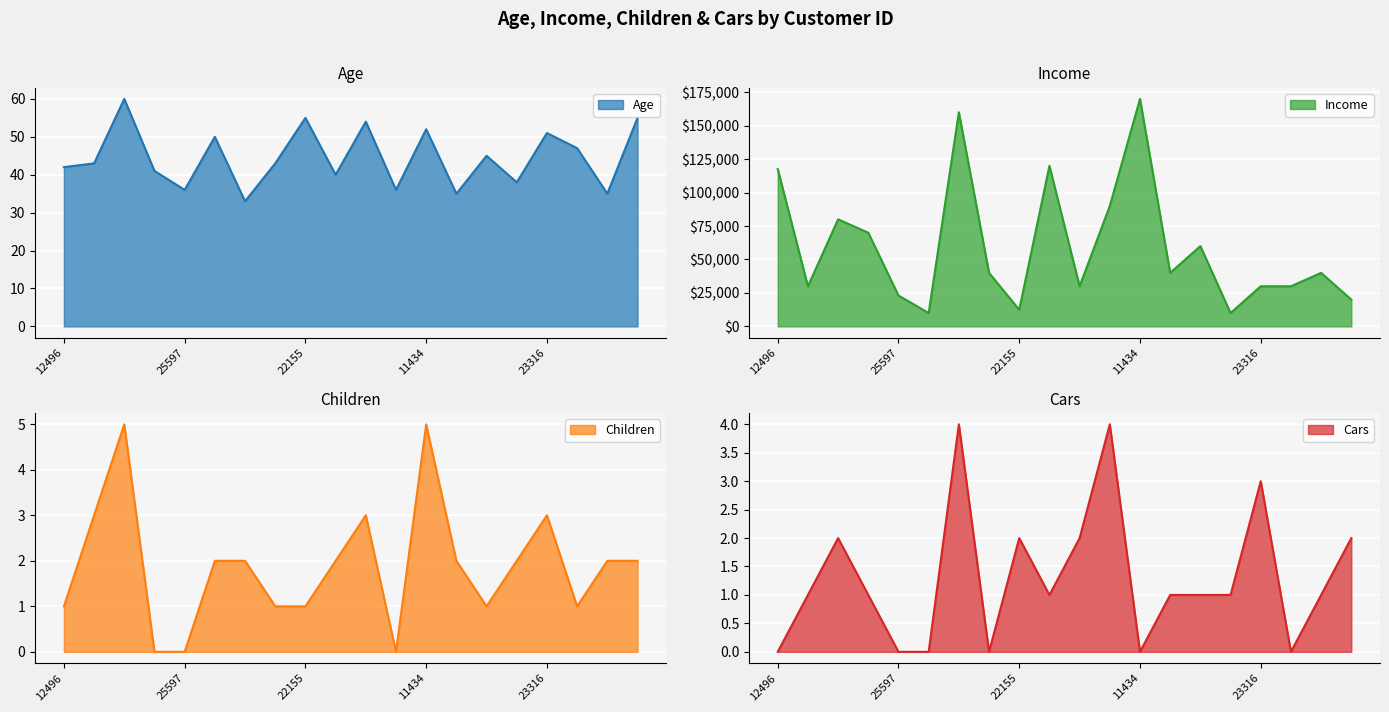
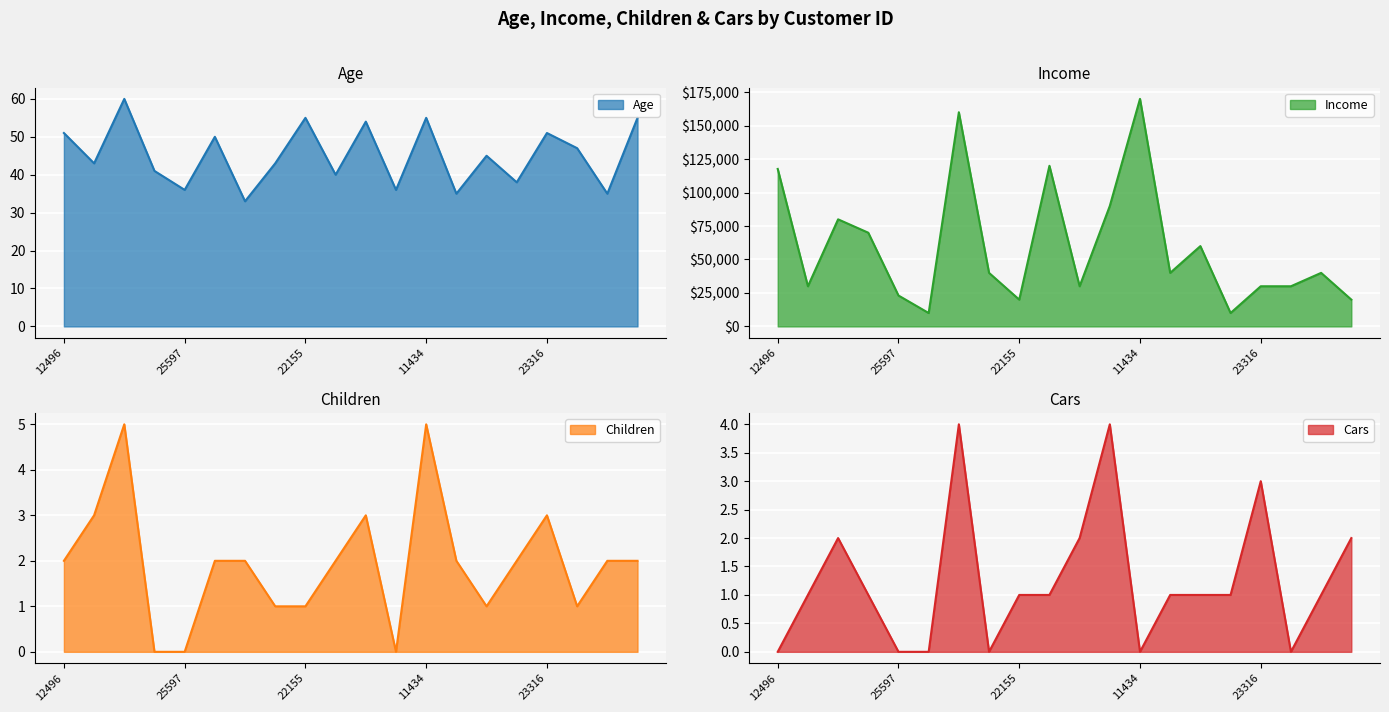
Age, 12496: 42 -> 51
Age, 11434: 52 -> 55
Income, 22155: $12,000 -> $20,000
Children, 12496: 1 -> 2
Cars, 22155: 2 -> 1
